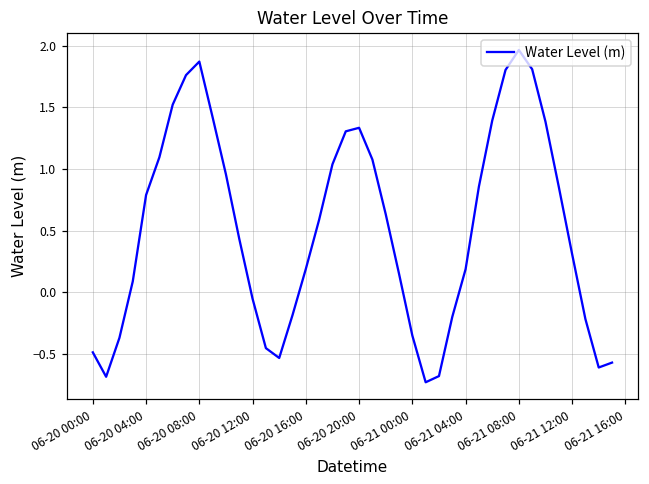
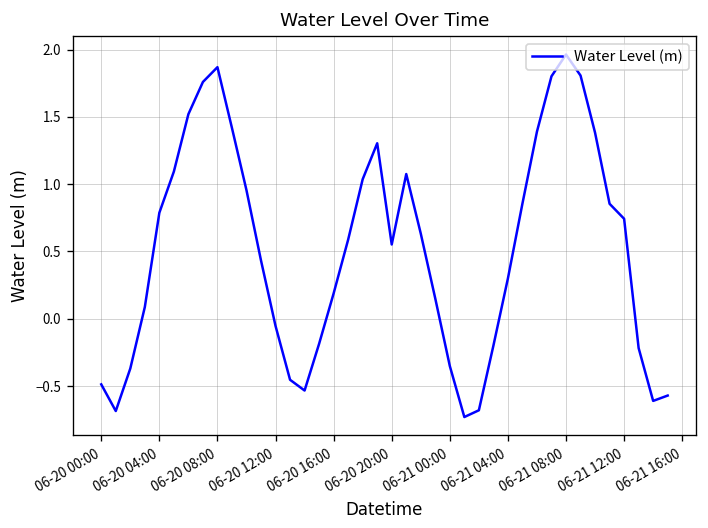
06-20 20:00: 1.33 -> 0.55
06-21 04:00: 0.19 -> 0.30
06-21 12:00: 0.31 -> 0.74
